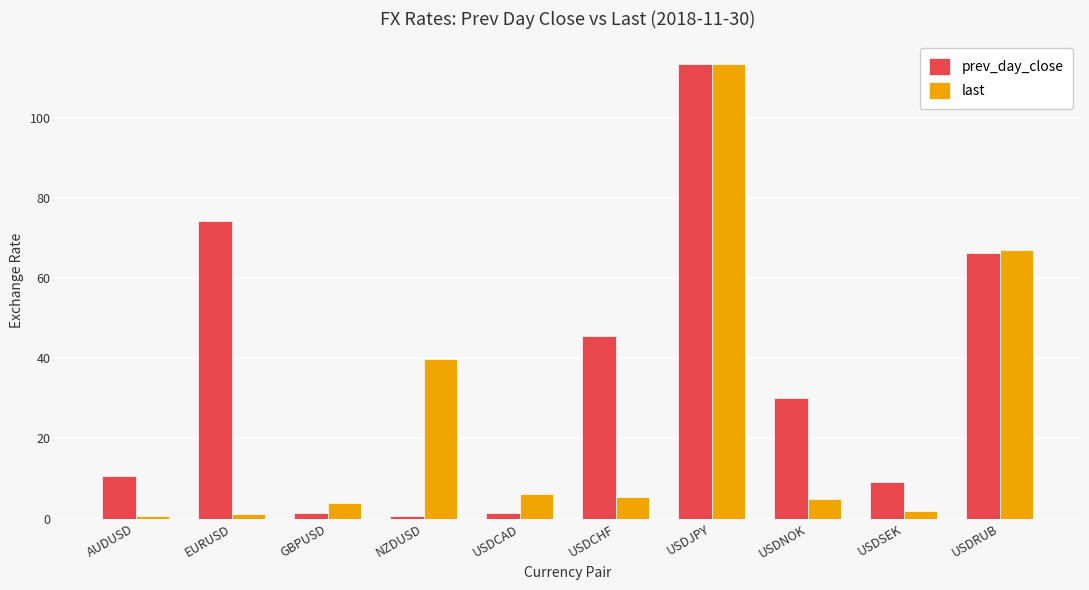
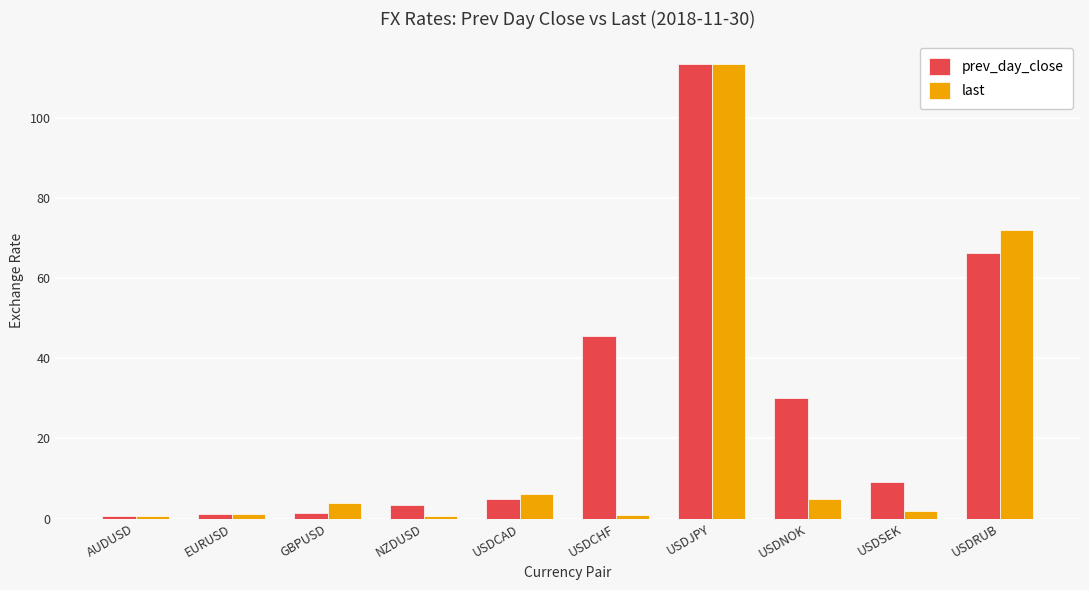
prev_day_close, AUDUSD: 11 -> 1
prev_day_close, EURUSD: 74 -> 1
prev_day_close, NZDUSD: 1 -> 3
last, NZDUSD: 40 -> 1
prev_day_close, USDCAD: 1 -> 5
last, USDCHF: 5 -> 1
last, USDRUB: 67 -> 72
